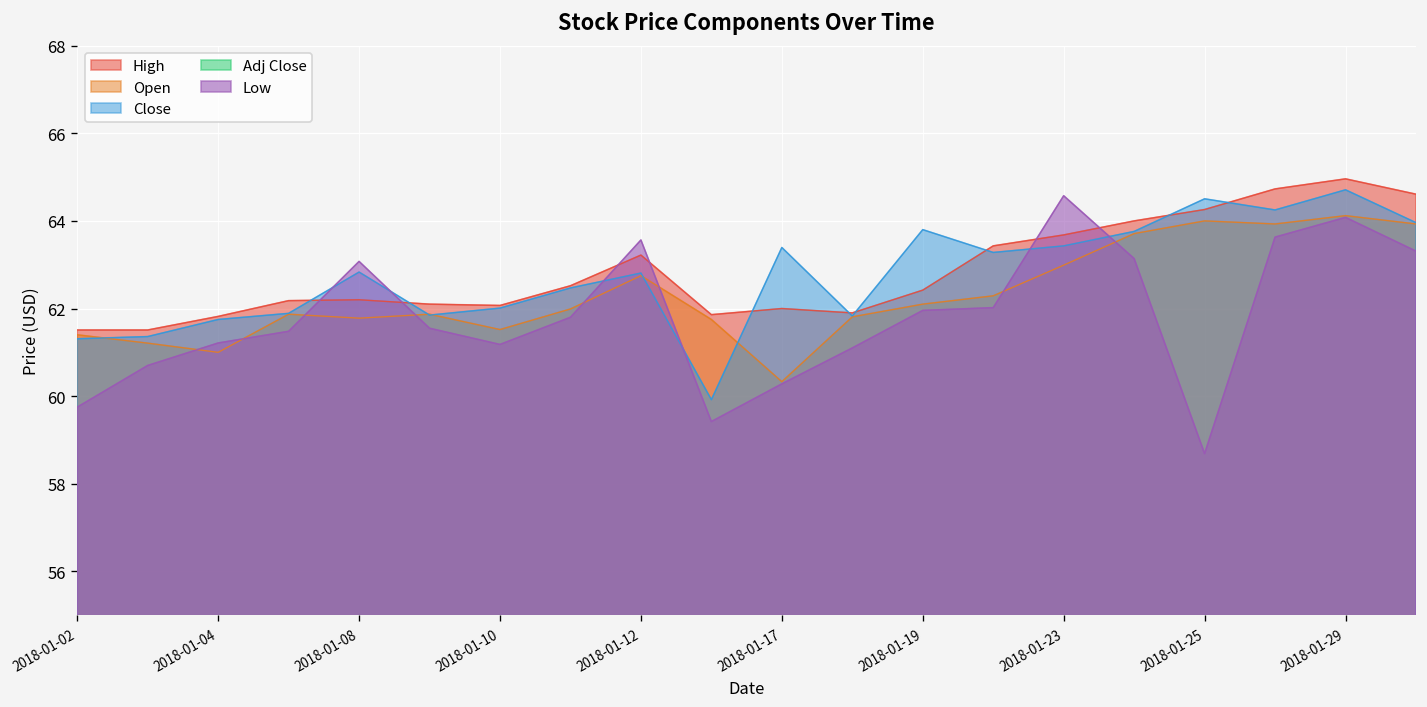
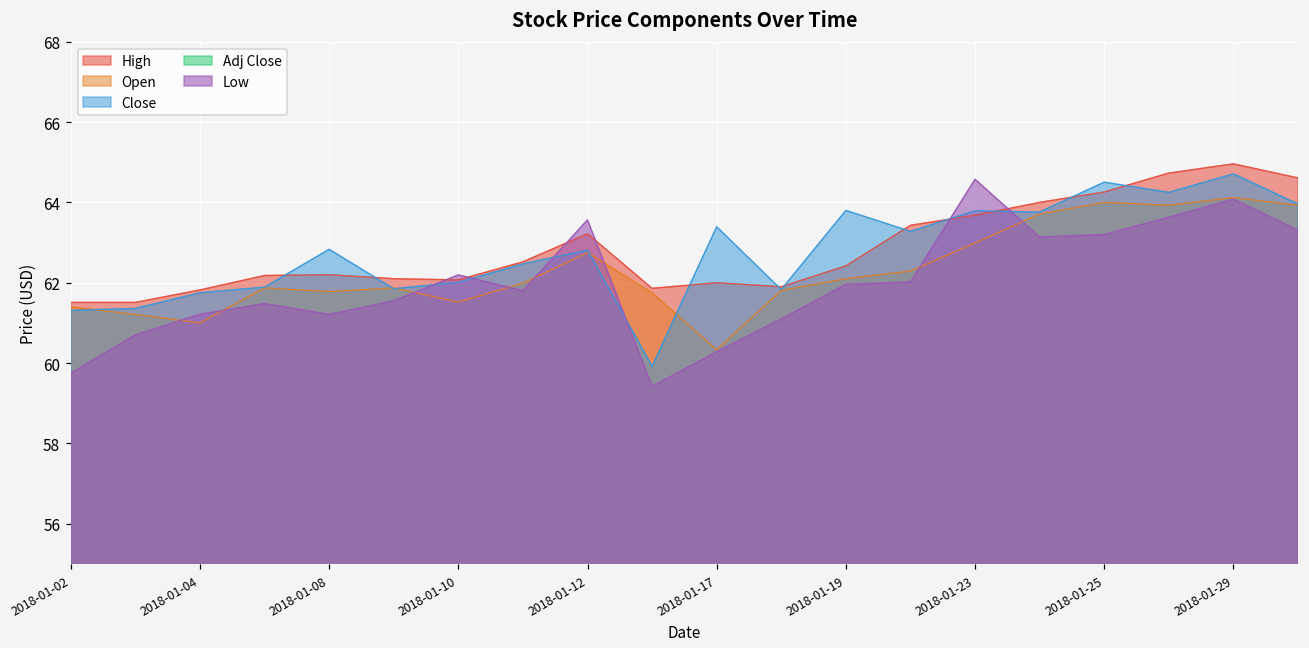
Low, 2018-01-08: 63.1 -> 61.2
Low, 2018-01-10: 61.2 -> 62.2
Close, 2018-01-23: 63.4 -> 63.8
Low, 2018-01-25: 58.7 -> 63.2
